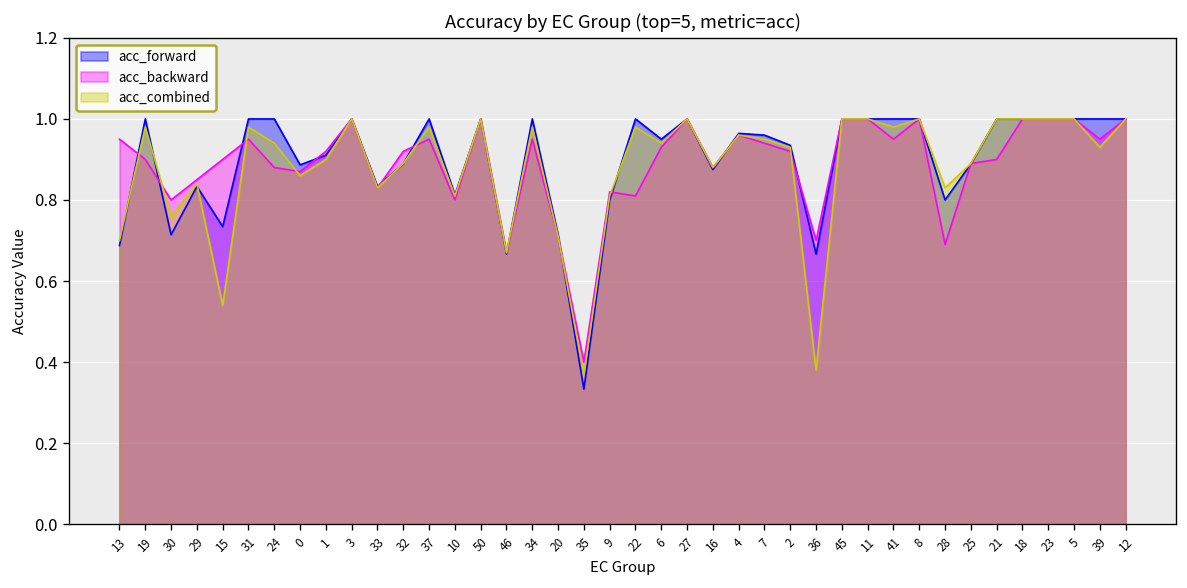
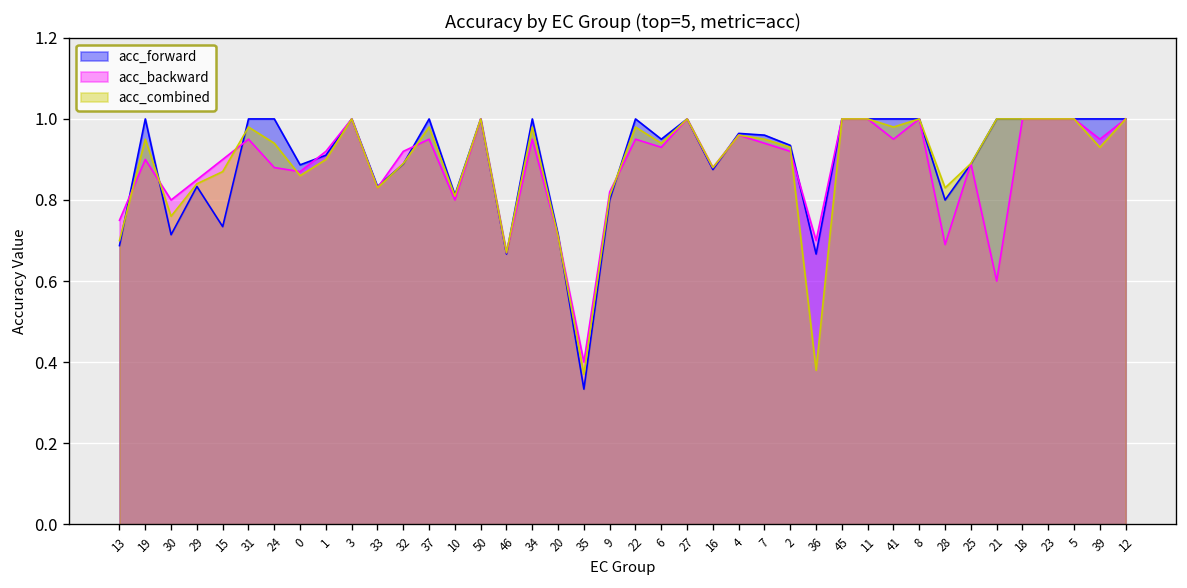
acc_backward, 13: 0.95 -> 0.75
acc_combined, 19: 0.98 -> 0.95
acc_combined, 15: 0.54 -> 0.87
acc_backward, 22: 0.81 -> 0.95
acc_backward, 21: 0.9 -> 0.6
